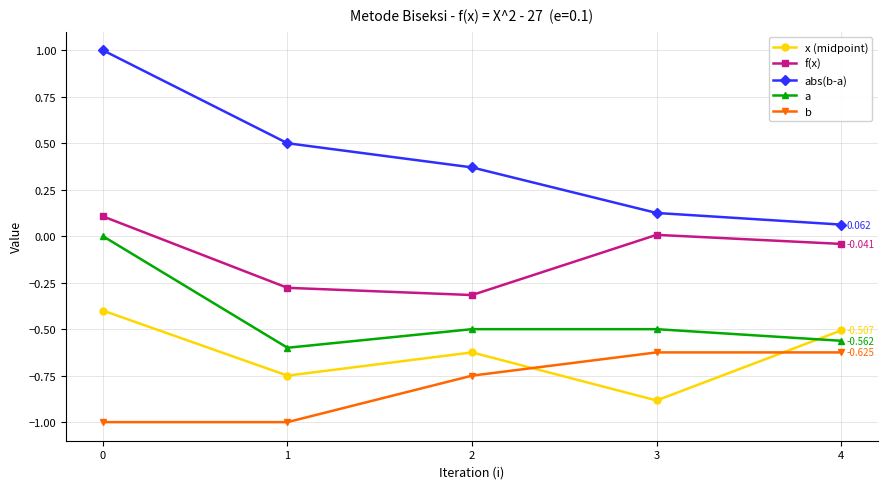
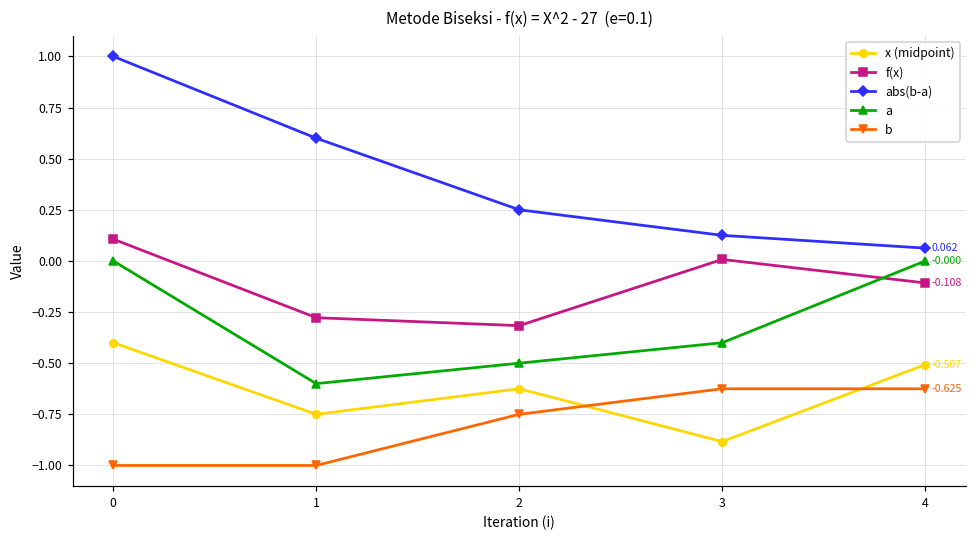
abs(b-a), 1: 0.5 -> 0.6
abs(b-a), 2: 0.37 -> 0.25
a, 3: -0.5 -> -0.4
f(x), 4: -0.041 -> -0.108
a, 4: -0.562 -> -0.000
